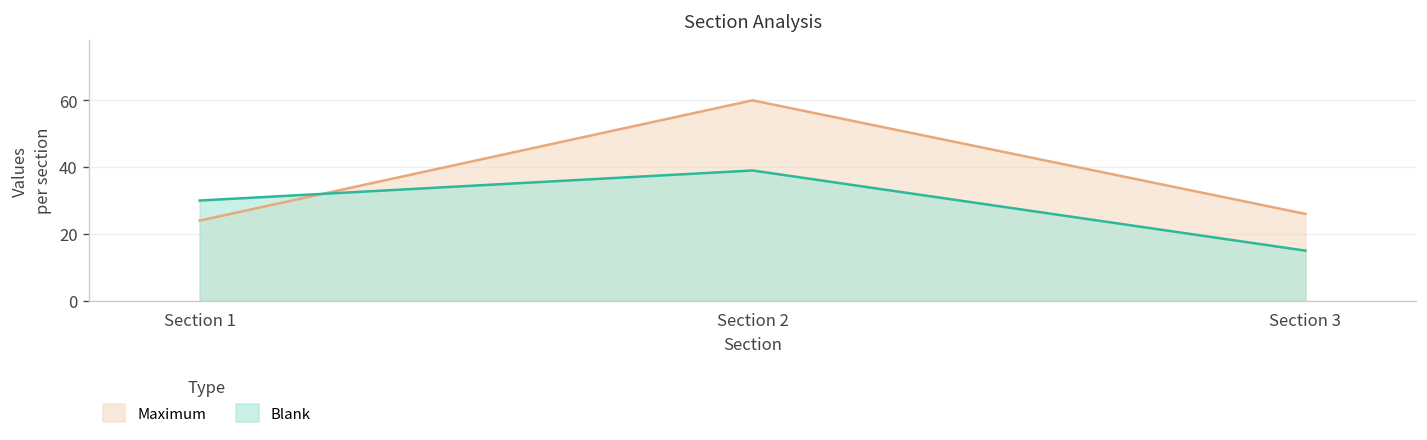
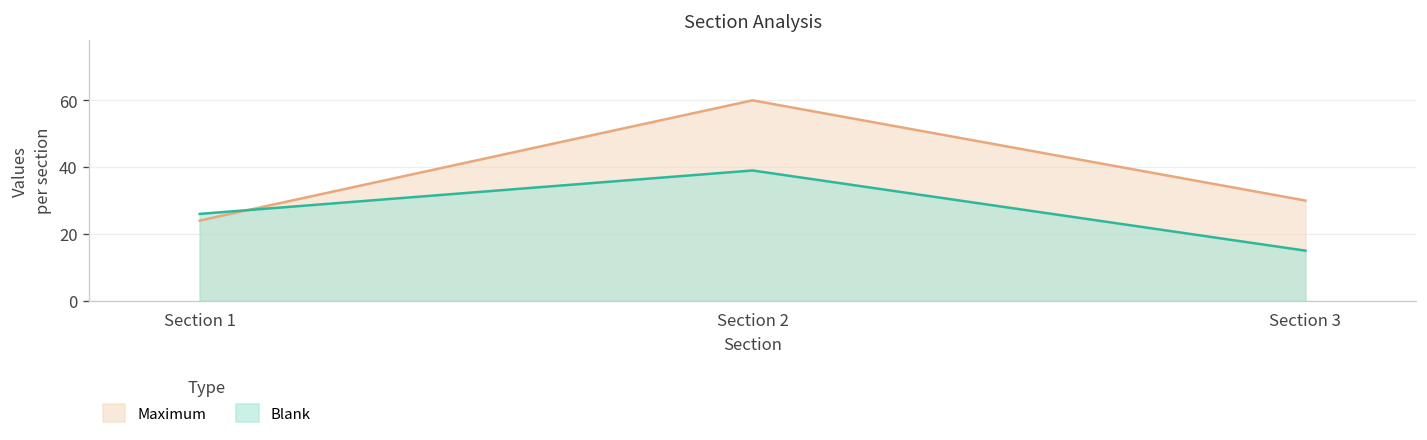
Blank, Section 1: 30 -> 26
Maximum, Section 3: 26 -> 30
